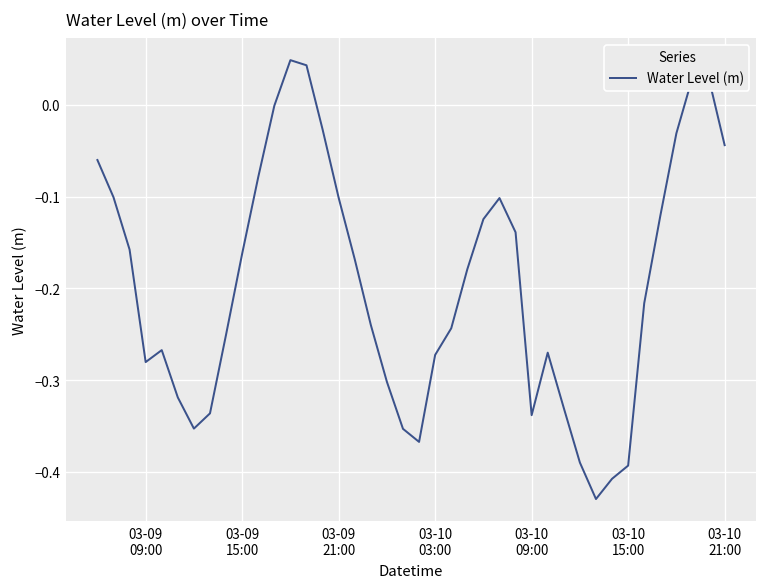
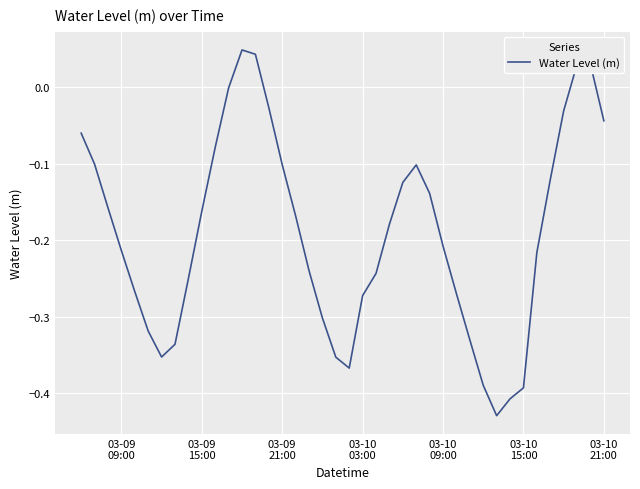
03-09 09:00: -0.28 -> -0.21
03-10 09:00: -0.34 -> -0.21
